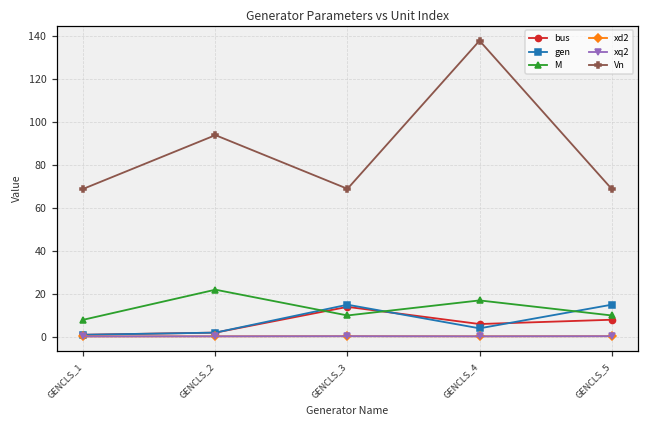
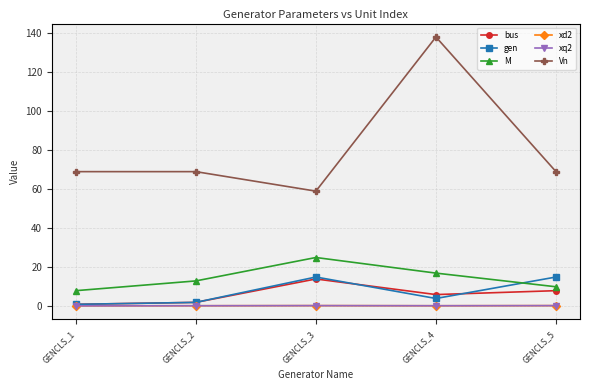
M, GENCLS_2: 22 -> 13
Vn, GENCLS_2: 94 -> 69
M, GENCLS_3: 10 -> 25
Vn, GENCLS_3: 69 -> 59
